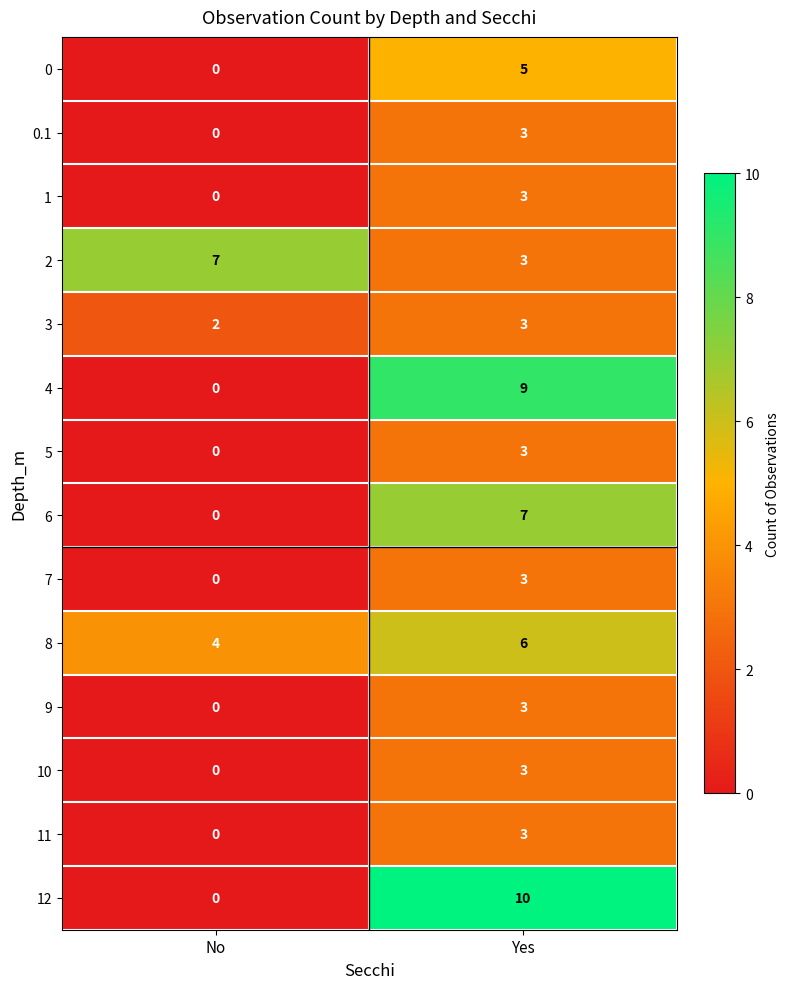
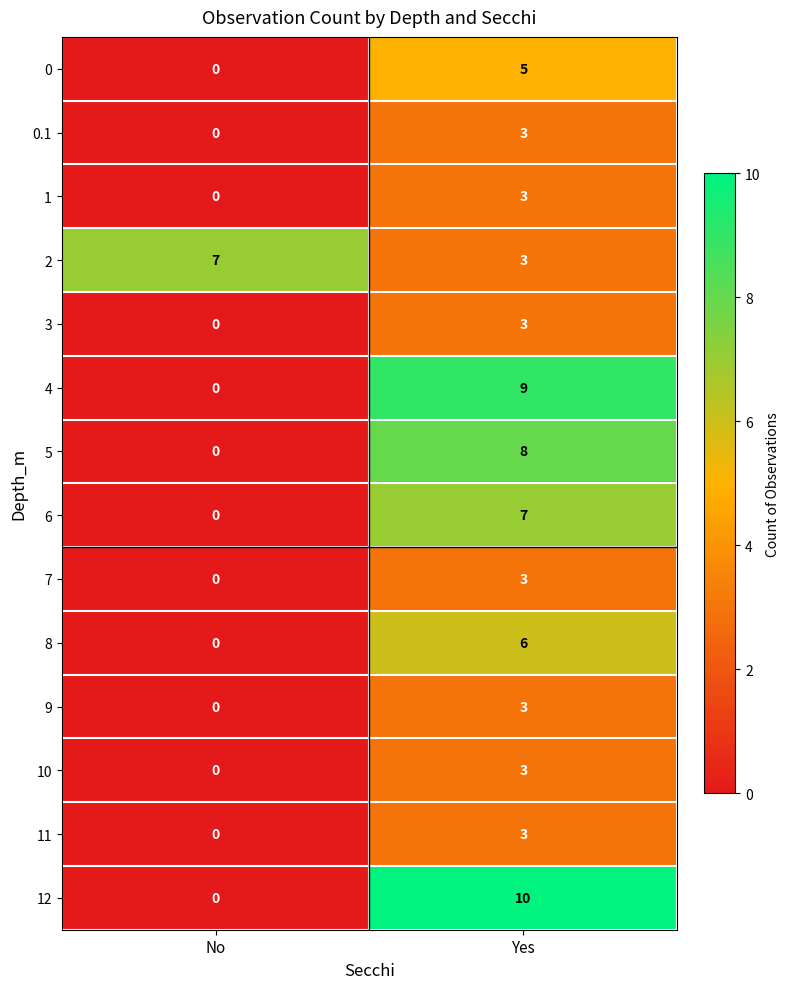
3, No: 2 -> 0
5, Yes: 3 -> 8
8, No: 4 -> 0
